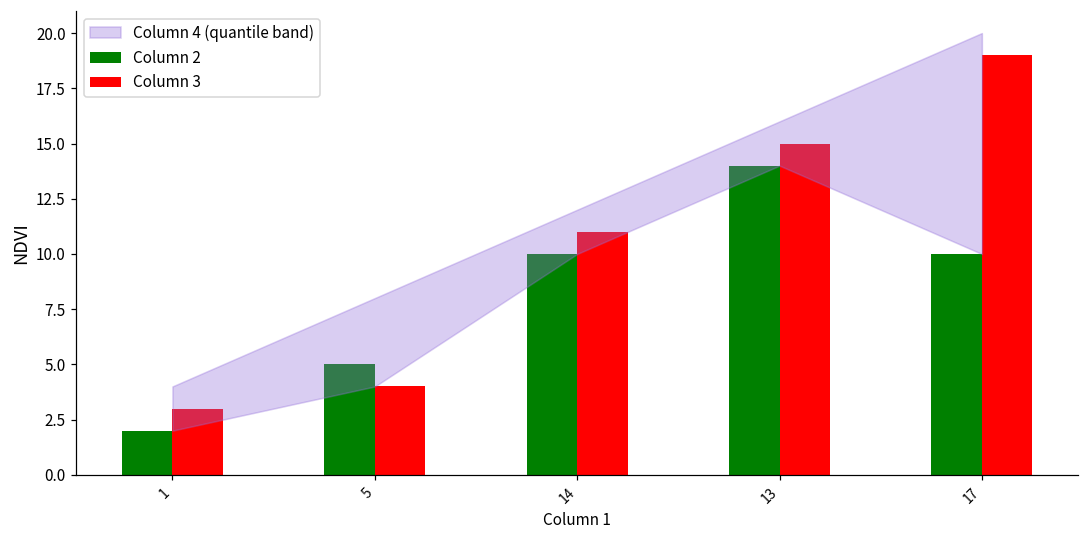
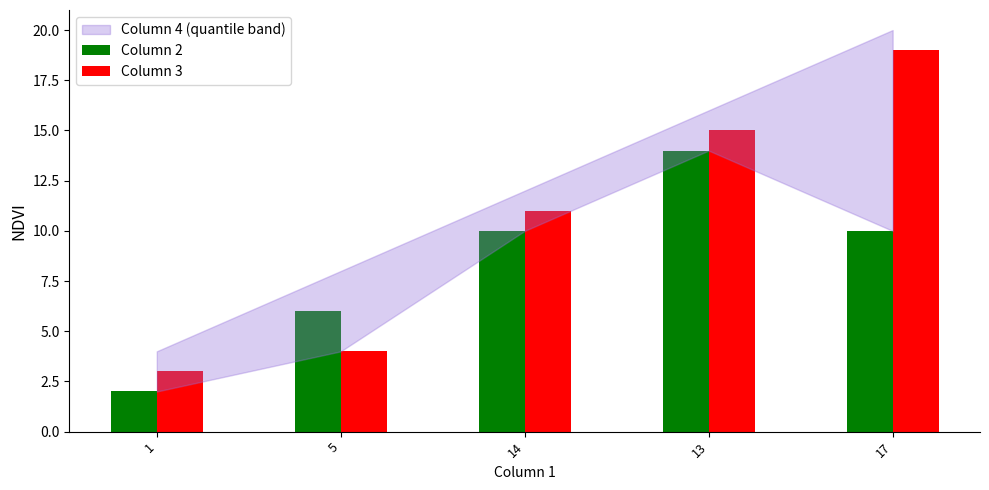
Column 2, 5: 5 -> 6
